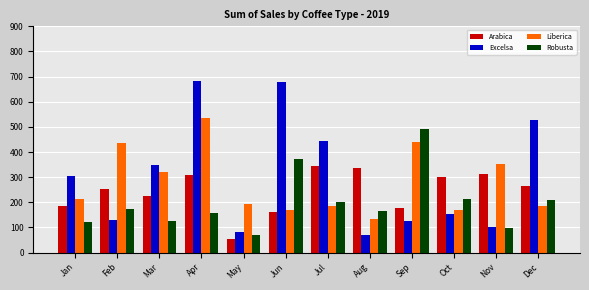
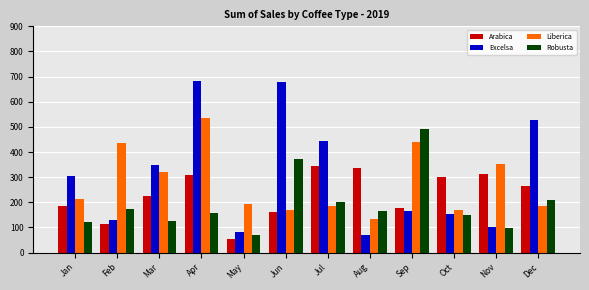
Arabica, Feb: 250 -> 120
Excelsa, Sep: 130 -> 170
Robusta, Oct: 210 -> 150
